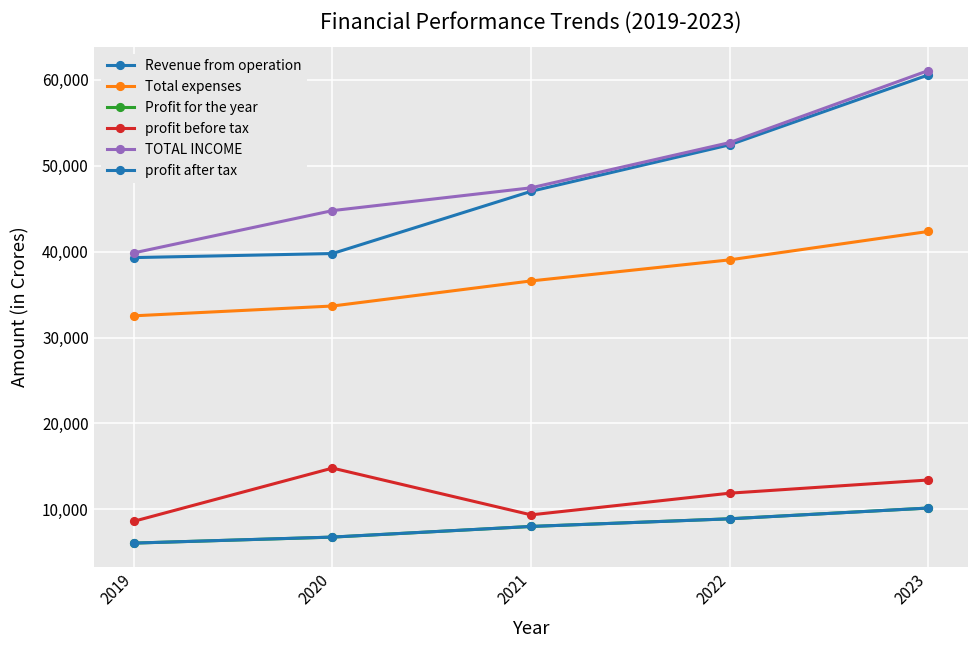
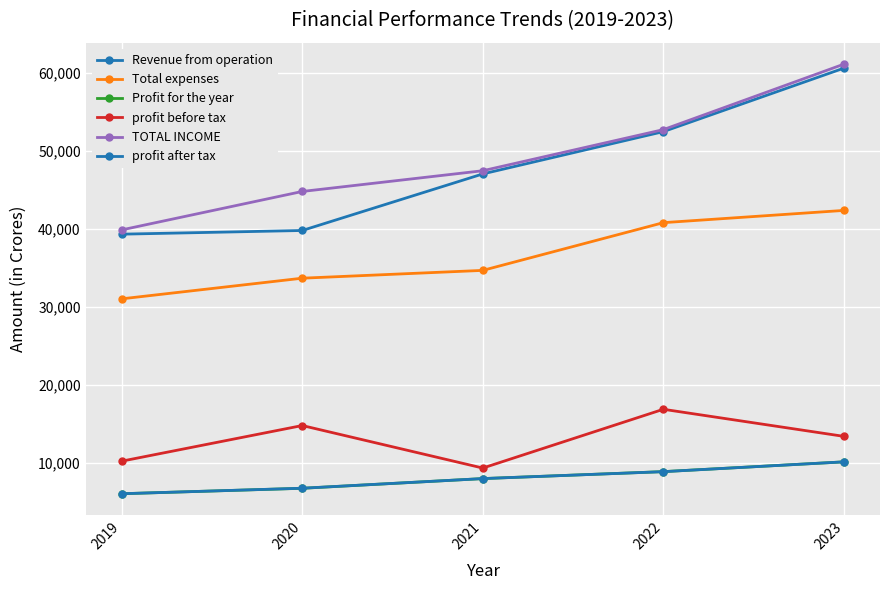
Total expenses, 2019: 33,000 -> 31,000
profit before tax, 2019: 9,000 -> 10,000
Total expenses, 2021: 37,000 -> 35,000
Total expenses, 2022: 39,000 -> 41,000
profit before tax, 2022: 12,000 -> 17,000
